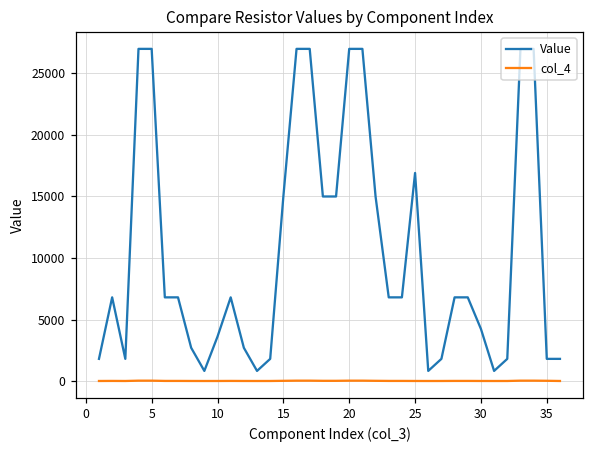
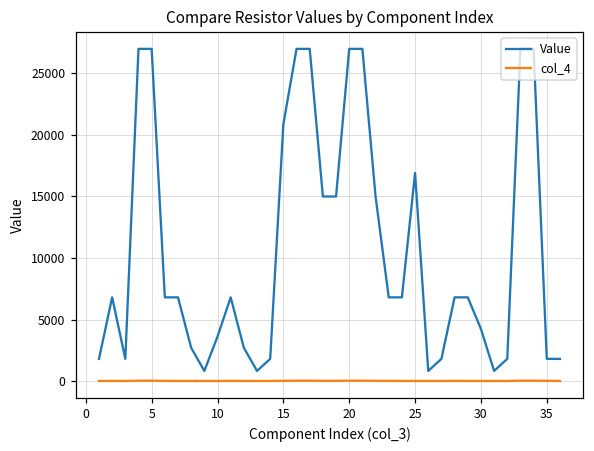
Value, 15: 15000 -> 20900
